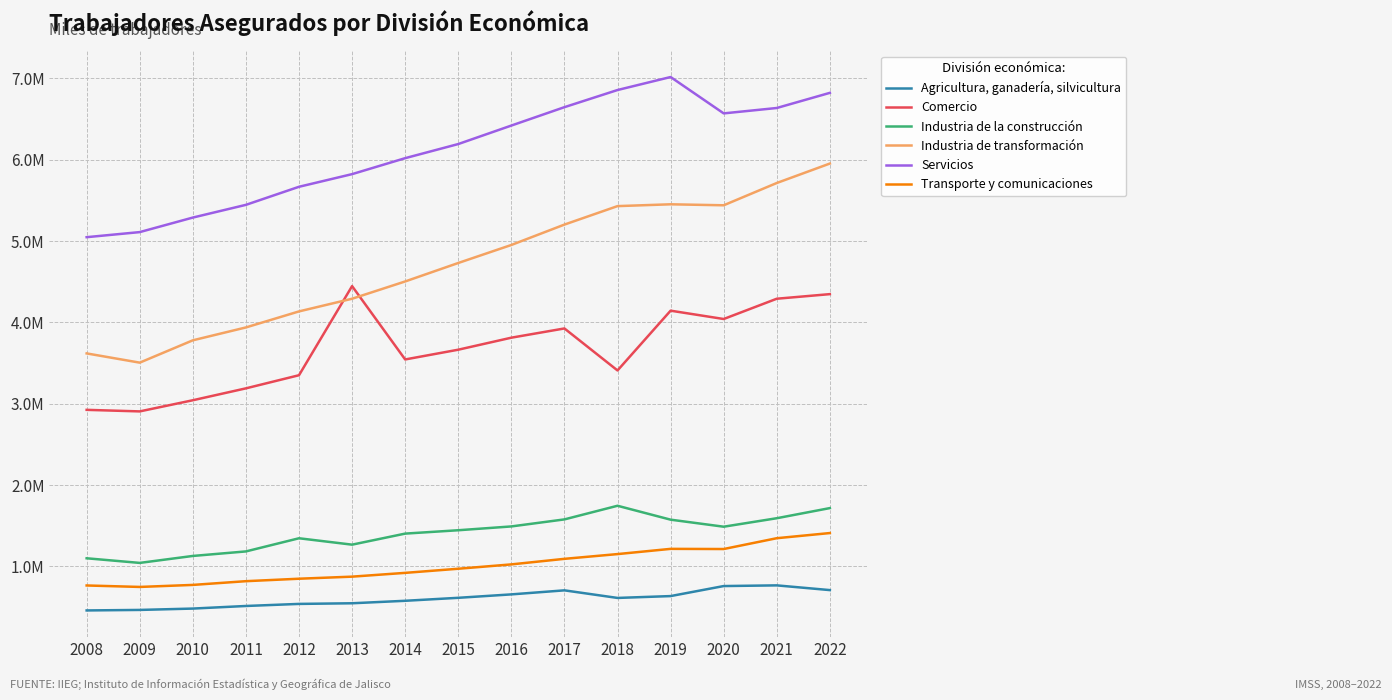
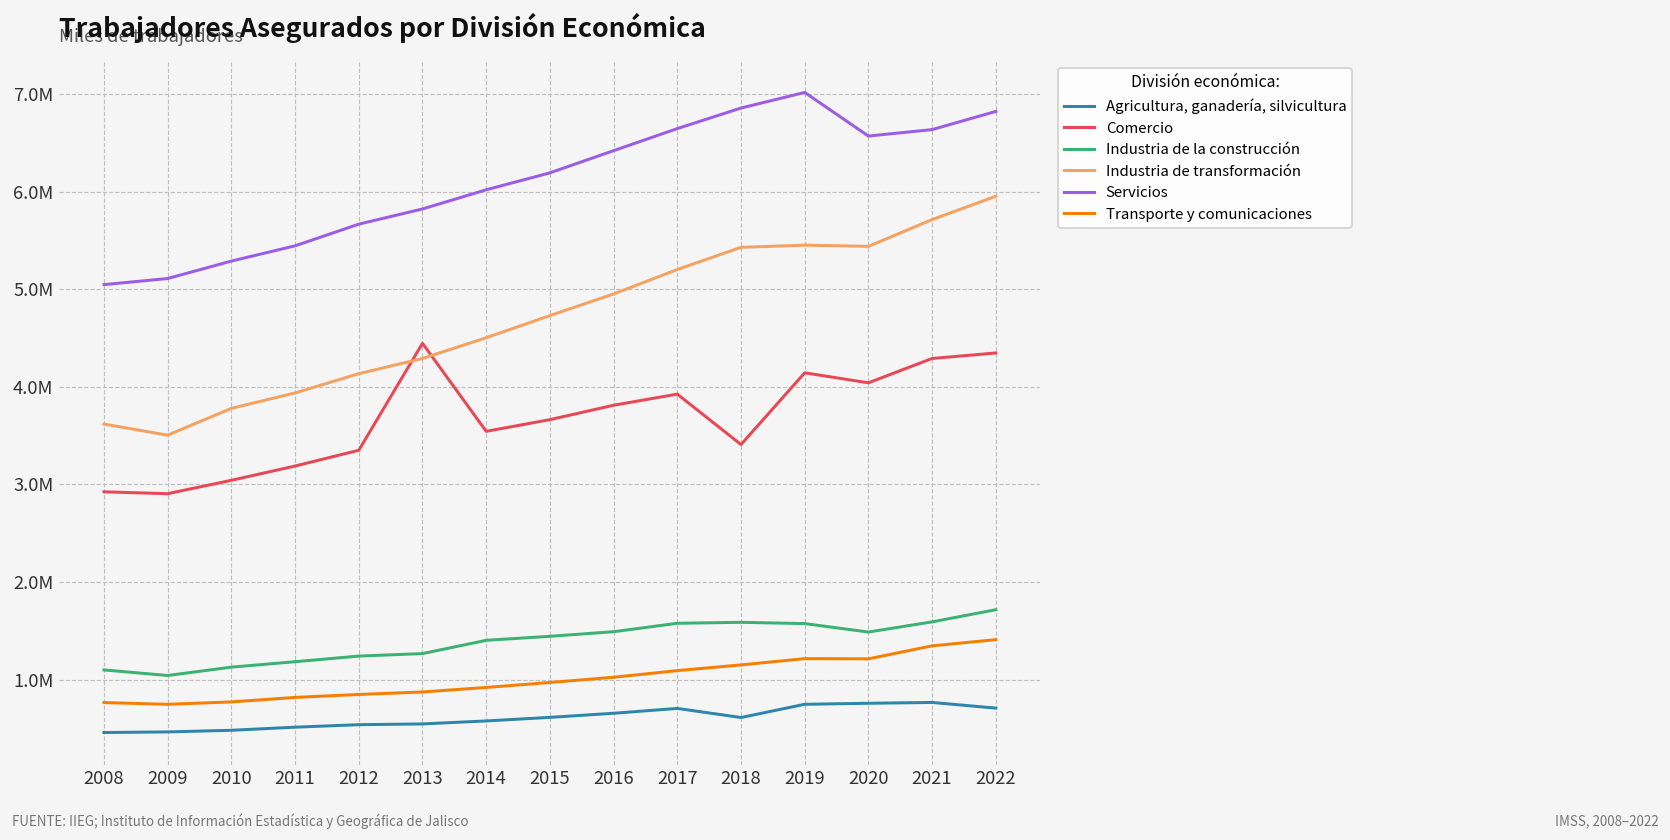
Industria de la construcción, 2012: 1300000 -> 1200000
Industria de la construcción, 2018: 1700000 -> 1600000
Agricultura, ganadería, silvicultura, 2019: 600000 -> 700000
